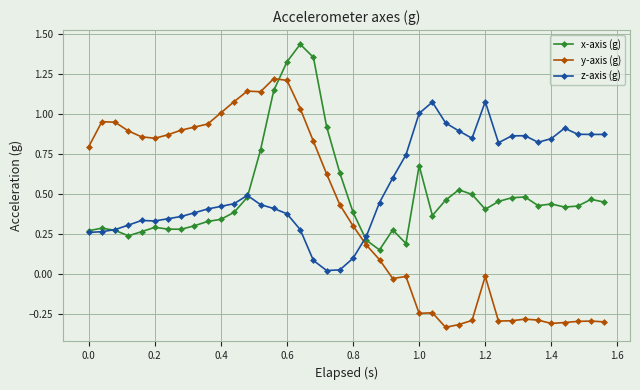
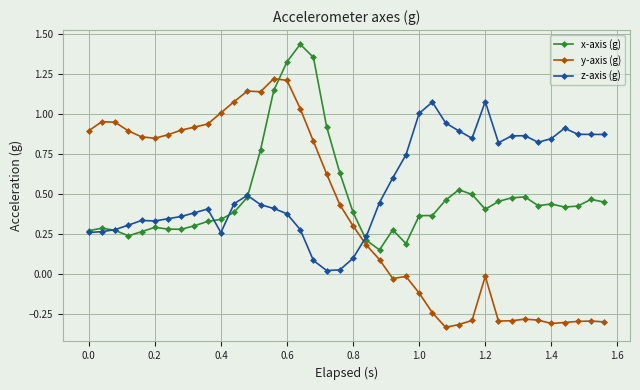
y-axis (g), 0.0: 0.80 -> 0.90
z-axis (g), 0.4: 0.43 -> 0.26
x-axis (g), 1.0: 0.68 -> 0.37
y-axis (g), 1.0: -0.24 -> -0.12
